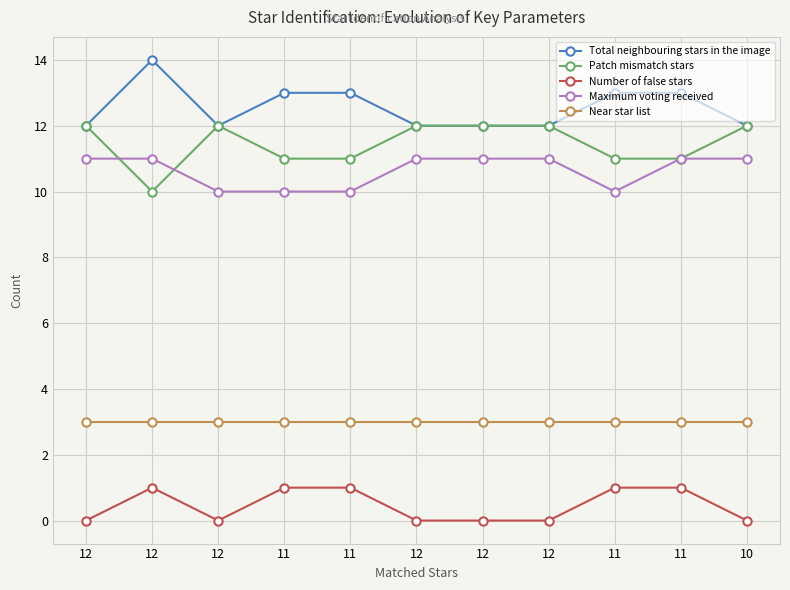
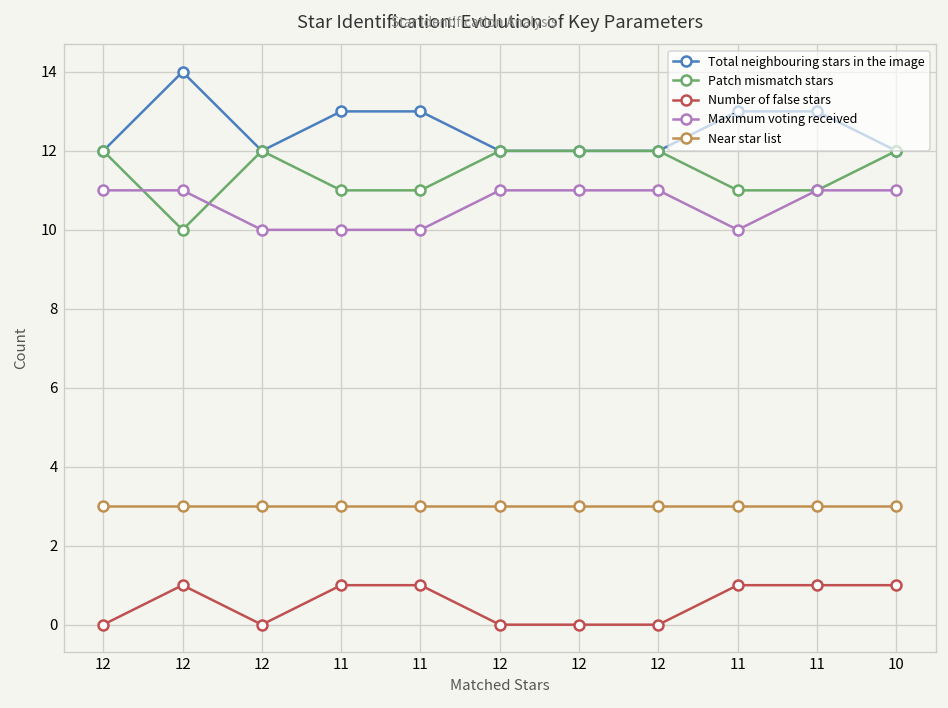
Number of false stars, 10: 0 -> 1
